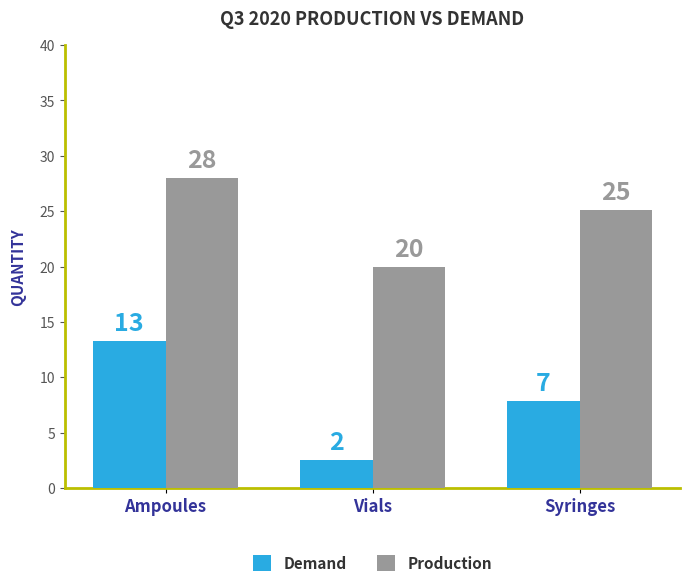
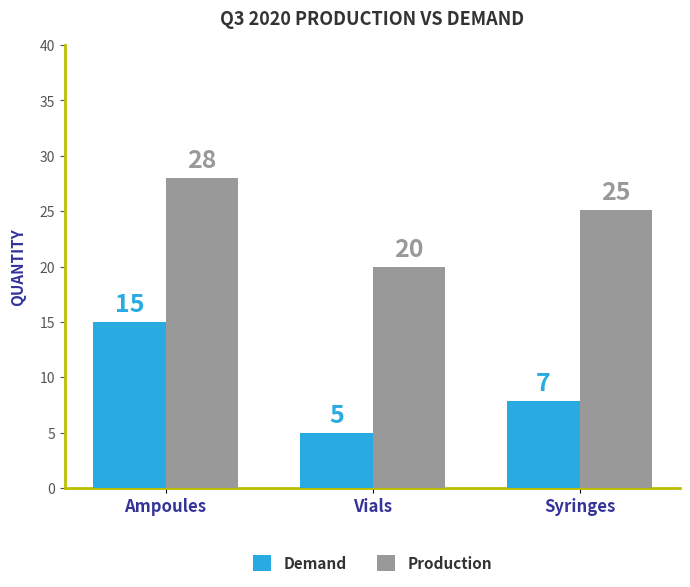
Demand, Ampoules: 13 -> 15
Demand, Vials: 2 -> 5
